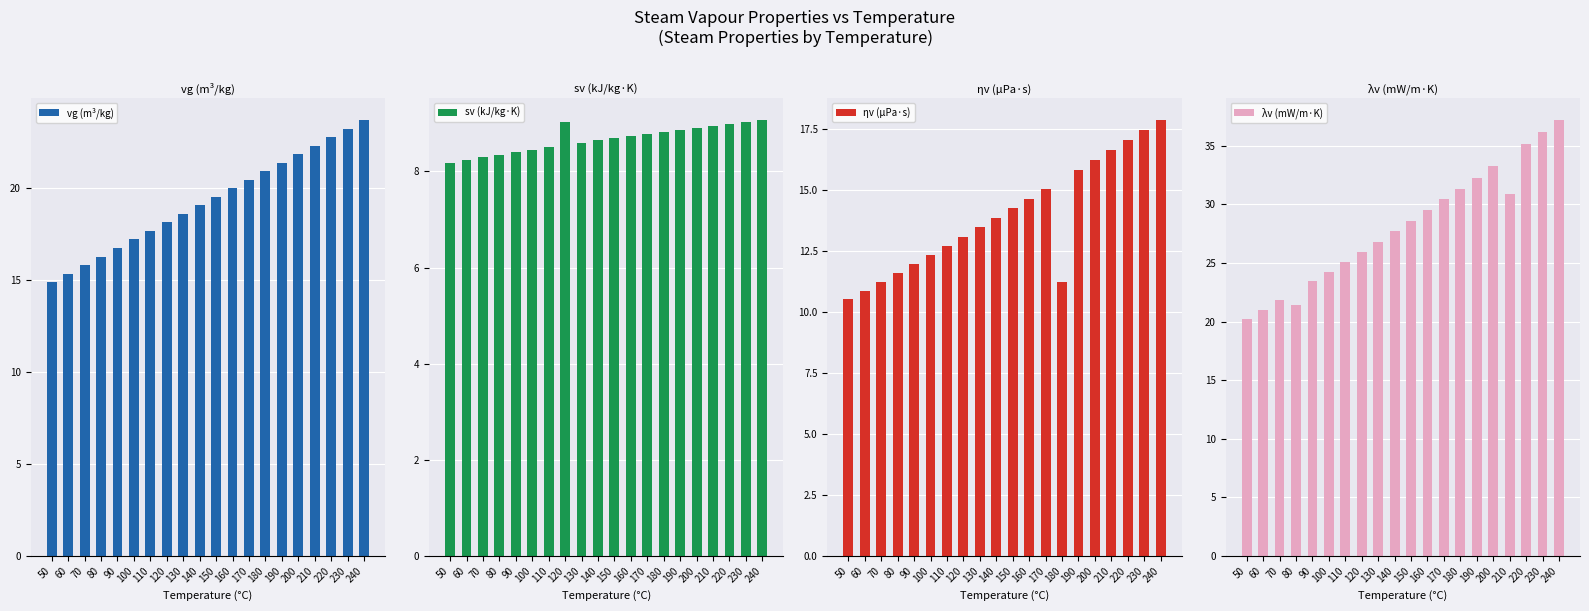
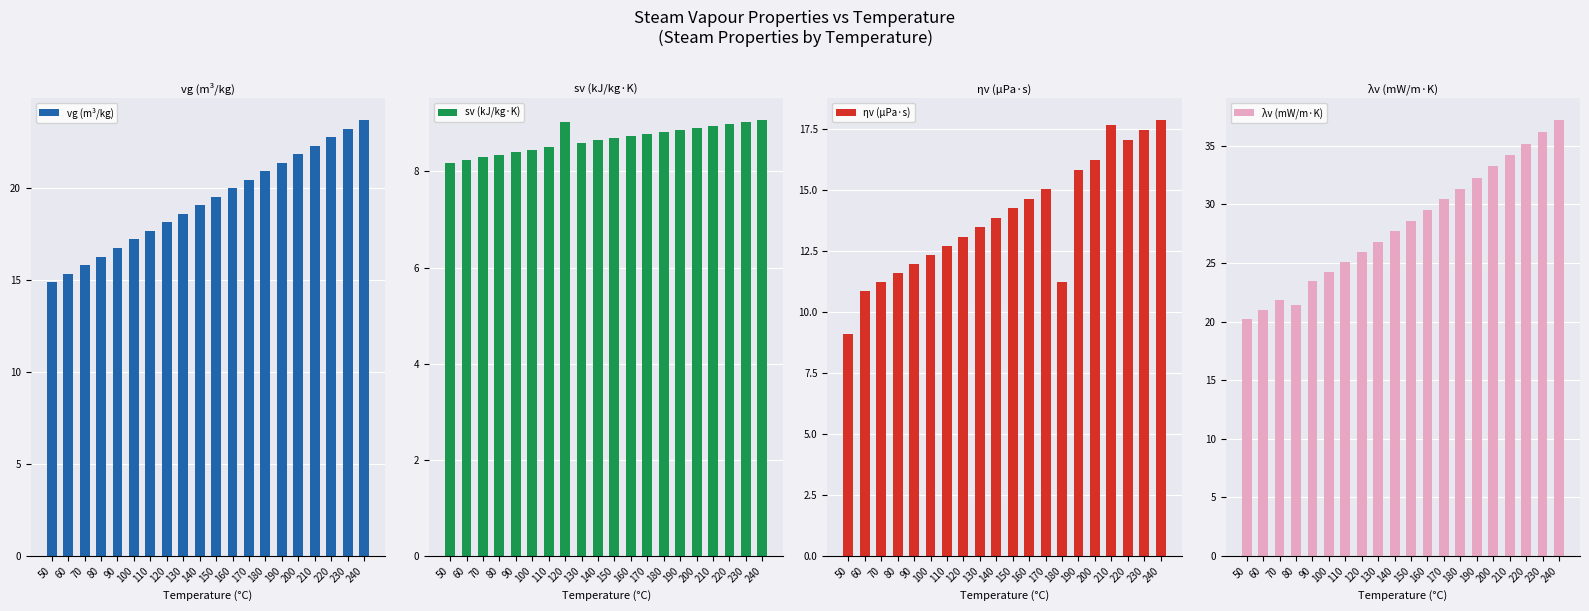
ηv (µPa·s), 50: 10.5 -> 9.1
ηv (µPa·s), 210: 16.6 -> 17.7
λv (mW/m·K), 210: 30.9 -> 34.2
